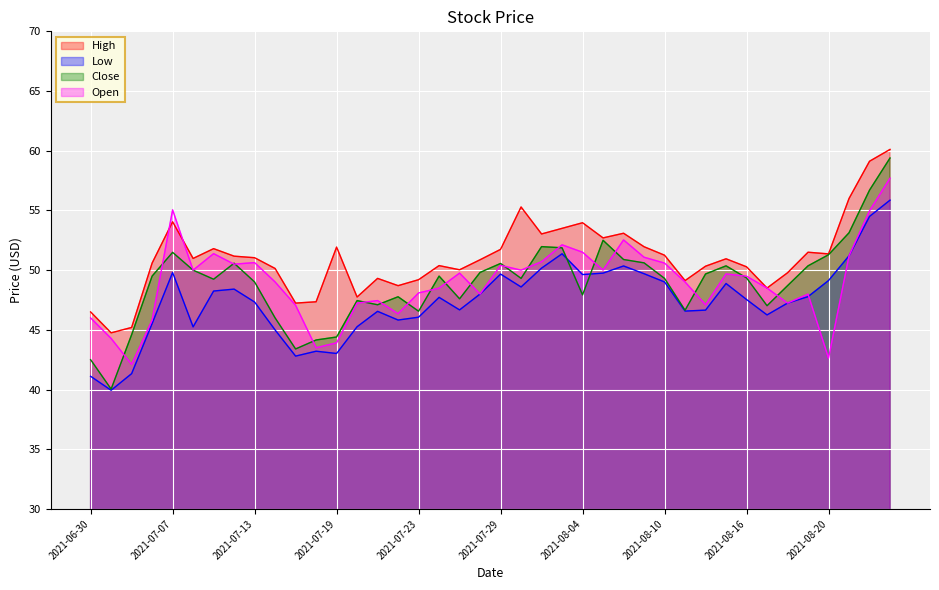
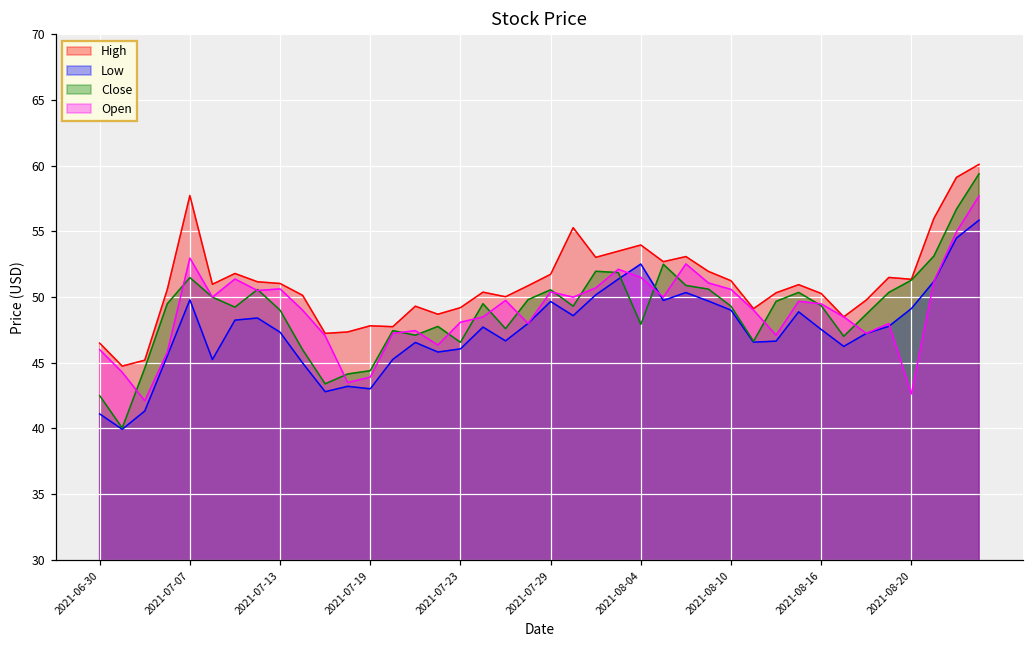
High, 2021-07-07: 54.1 -> 57.7
Open, 2021-07-07: 55.1 -> 53.0
High, 2021-07-19: 51.9 -> 47.8
Low, 2021-08-04: 49.6 -> 52.5
